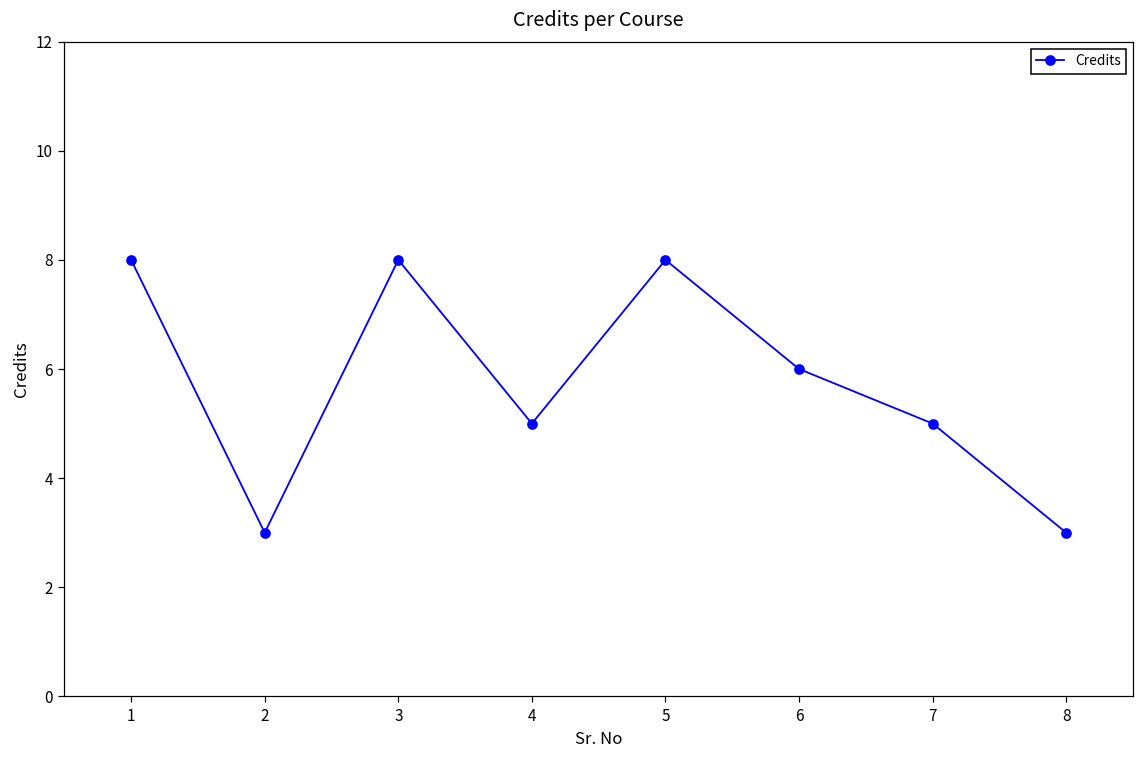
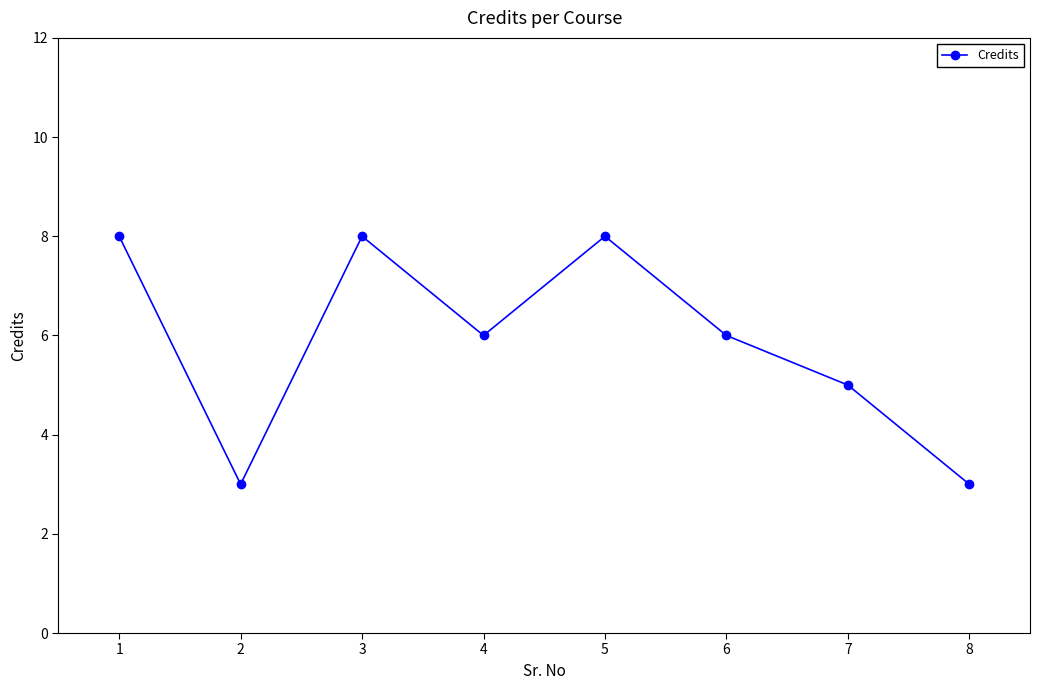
4: 5 -> 6
